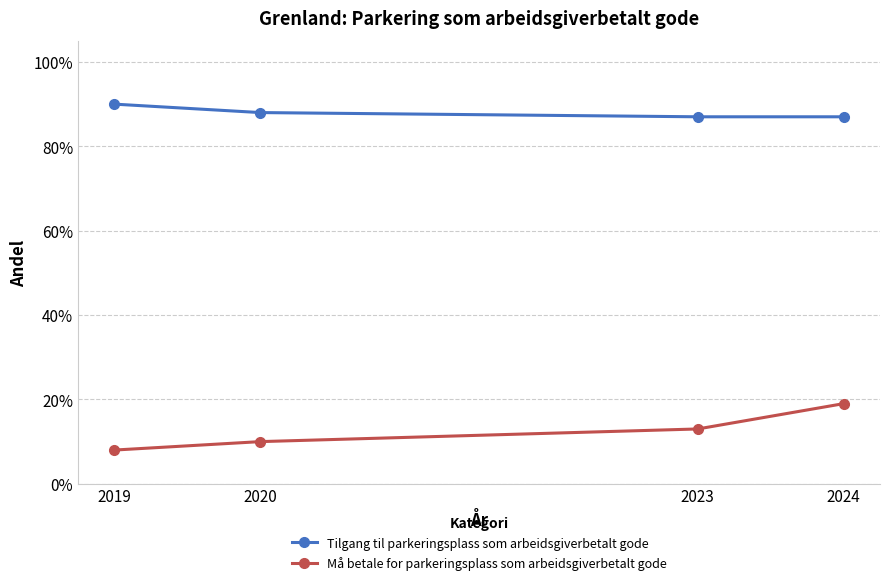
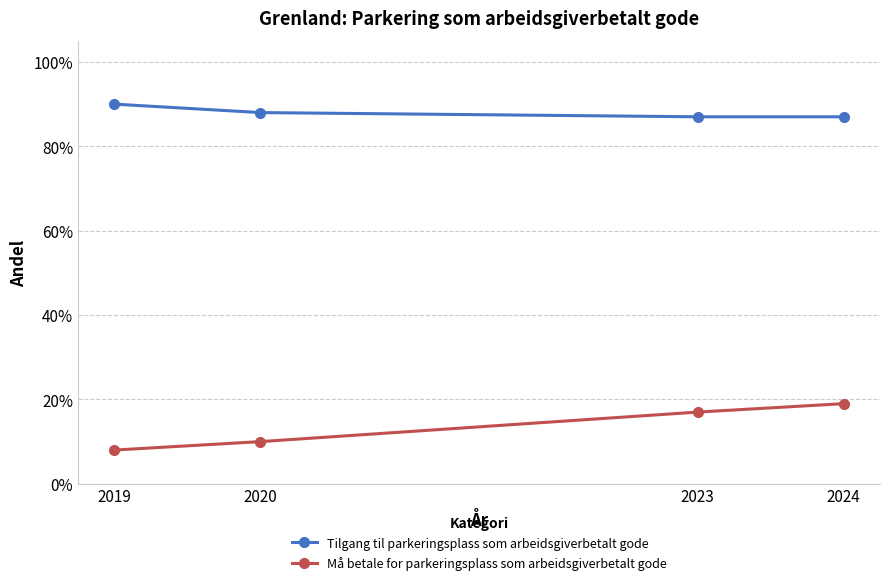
Må betale for parkeringsplass som arbeidsgiverbetalt gode, 2023: 13% -> 17%
